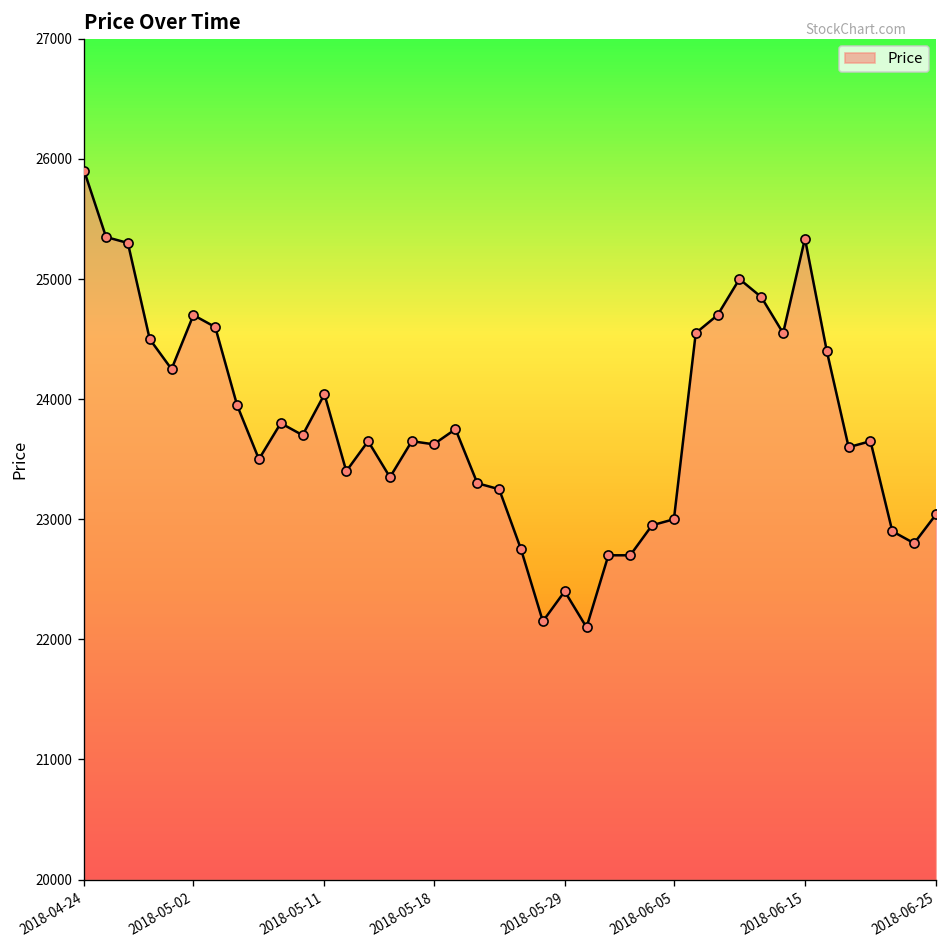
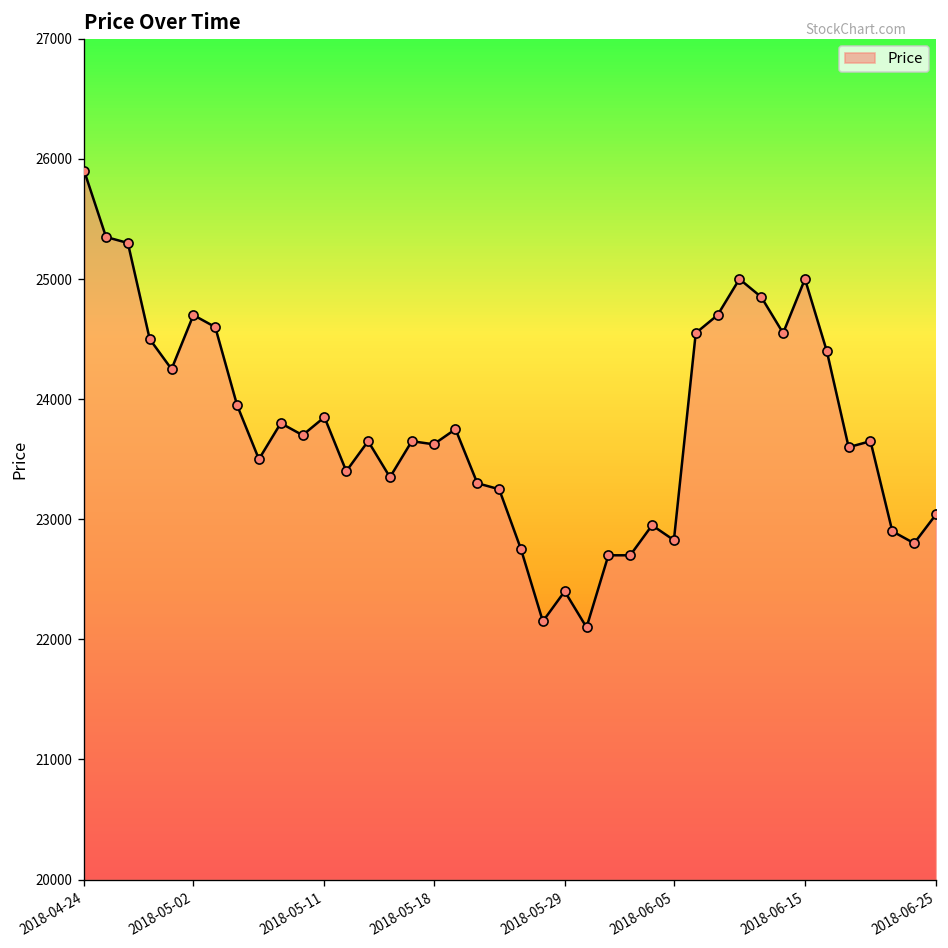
2018-05-11: 24040 -> 23850
2018-06-05: 23000 -> 22830
2018-06-15: 25340 -> 25000
